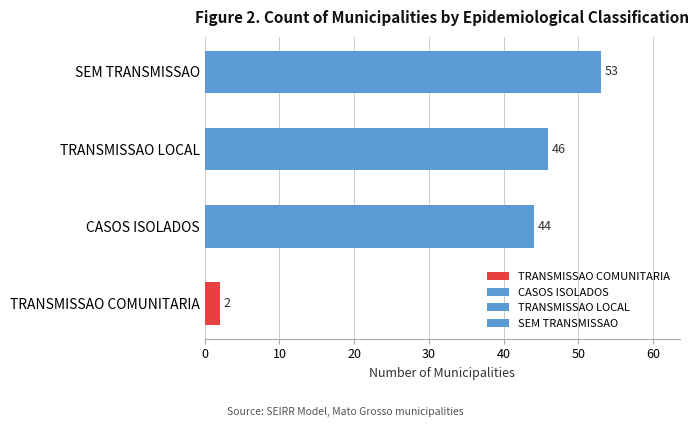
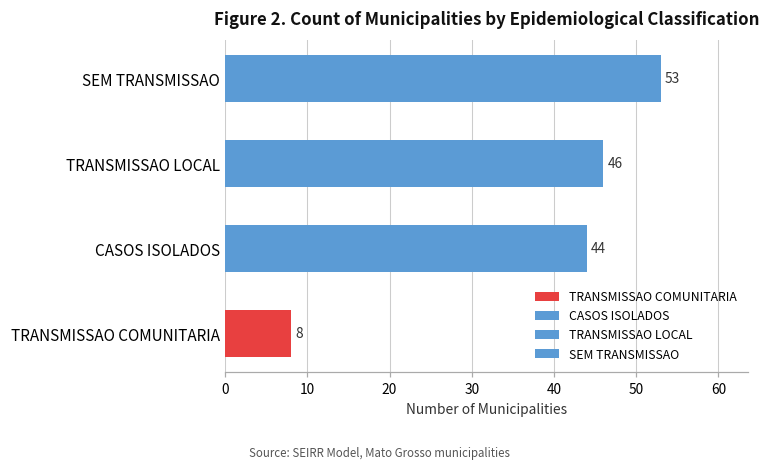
TRANSMISSAO COMUNITARIA: 2 -> 8
